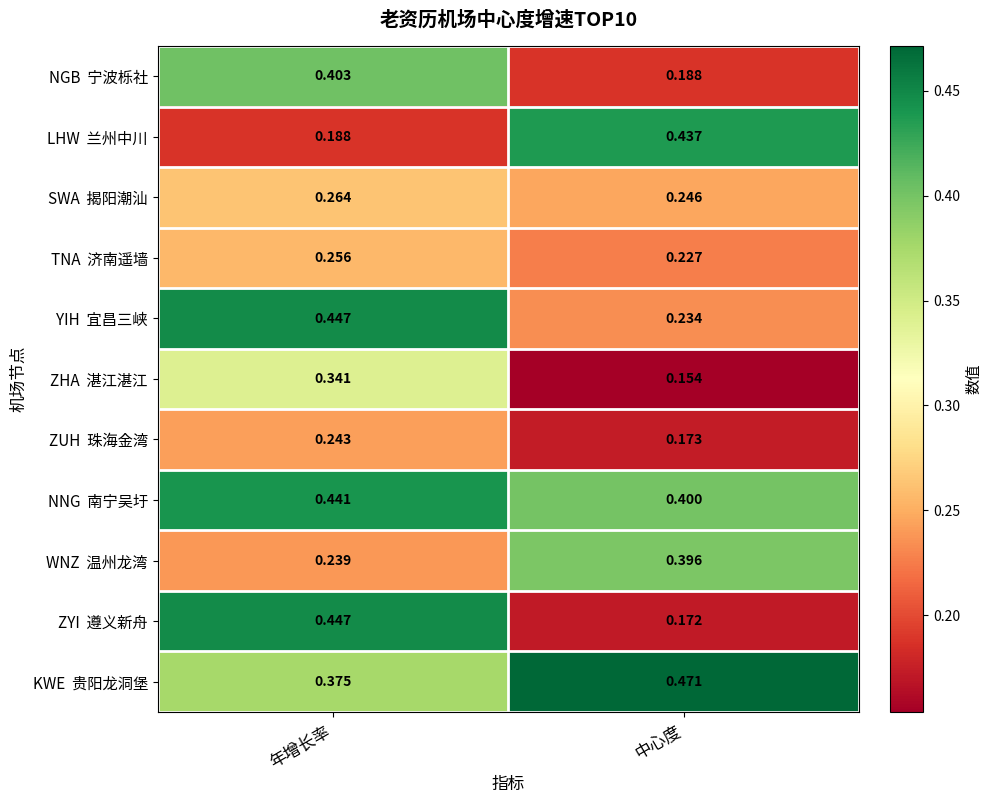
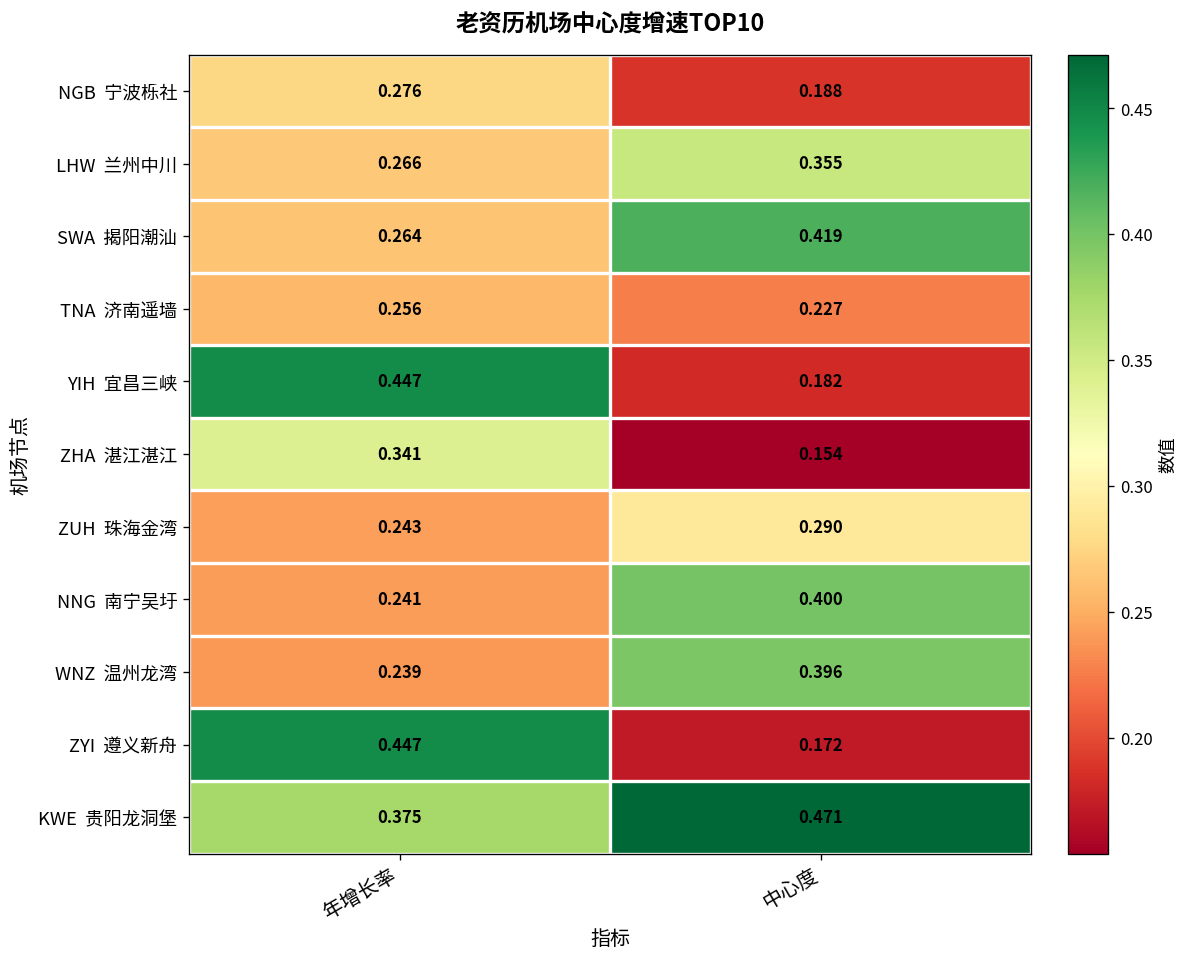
NGB 宁波栎社, 年增长率: 0.403 -> 0.276
LHW 兰州中川, 年增长率: 0.188 -> 0.266
LHW 兰州中川, 中心度: 0.437 -> 0.355
SWA 揭阳潮汕, 中心度: 0.246 -> 0.419
YIH 宜昌三峡, 中心度: 0.234 -> 0.182
ZUH 珠海金湾, 中心度: 0.173 -> 0.290
NNG 南宁吴圩, 年增长率: 0.441 -> 0.241
